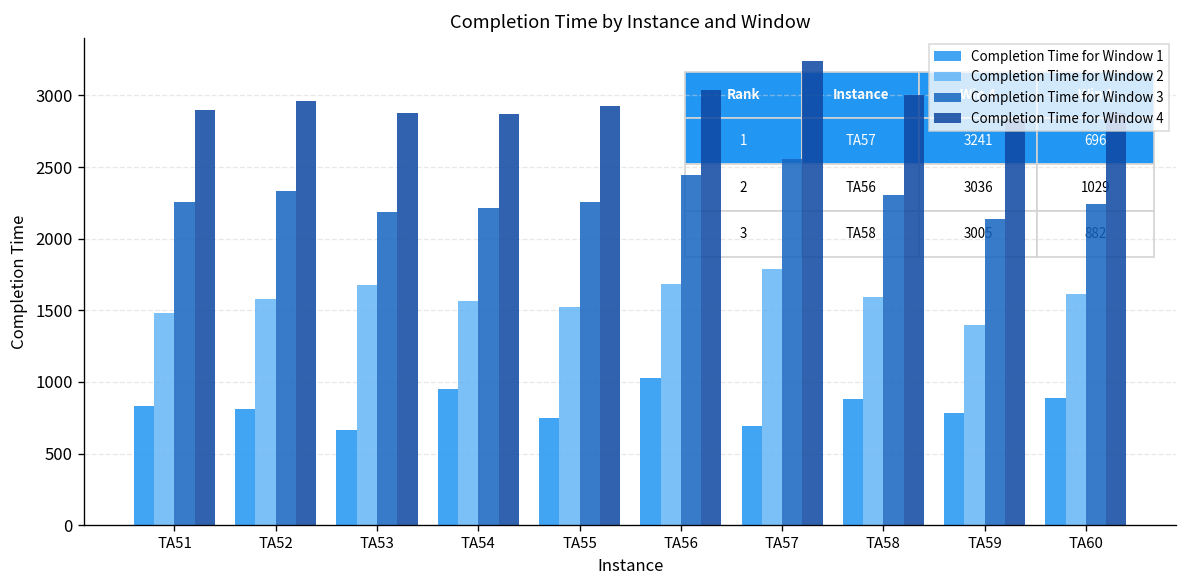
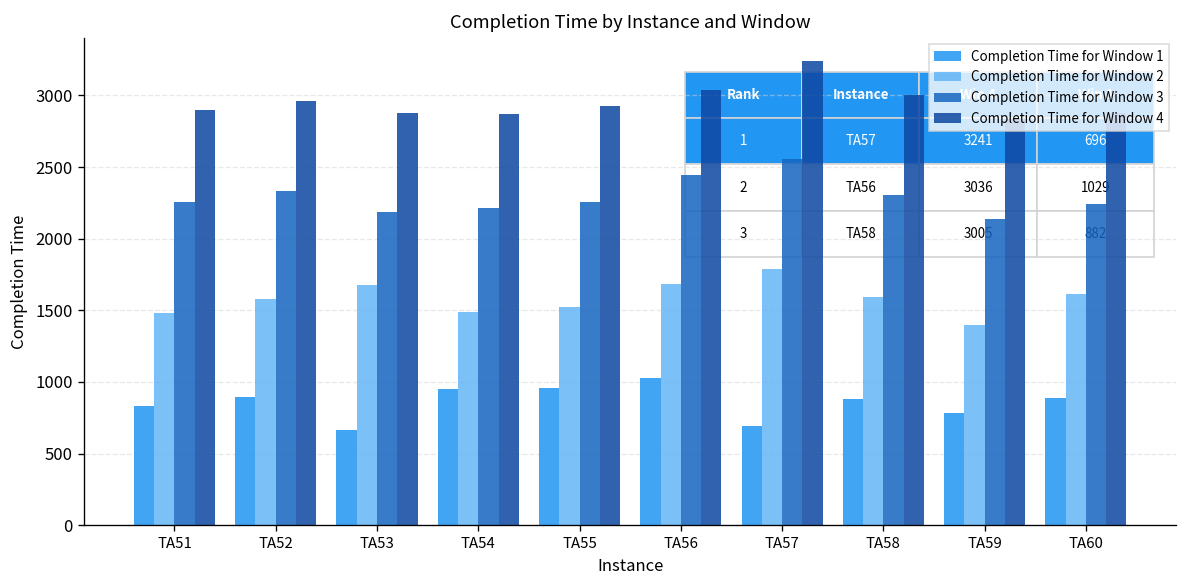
Completion Time for Window 1, TA52: 810 -> 890
Completion Time for Window 2, TA54: 1560 -> 1490
Completion Time for Window 1, TA55: 750 -> 960
